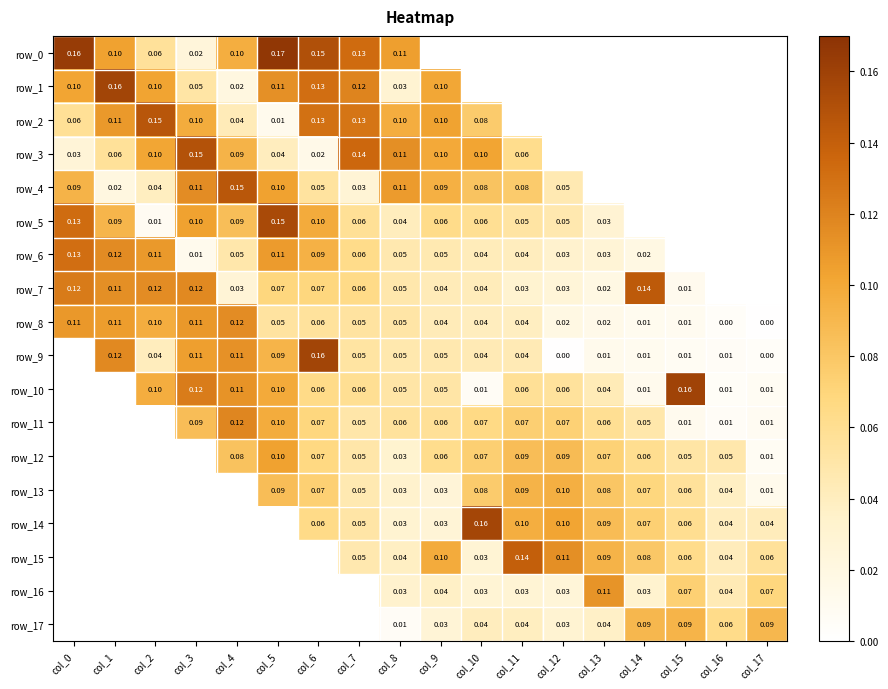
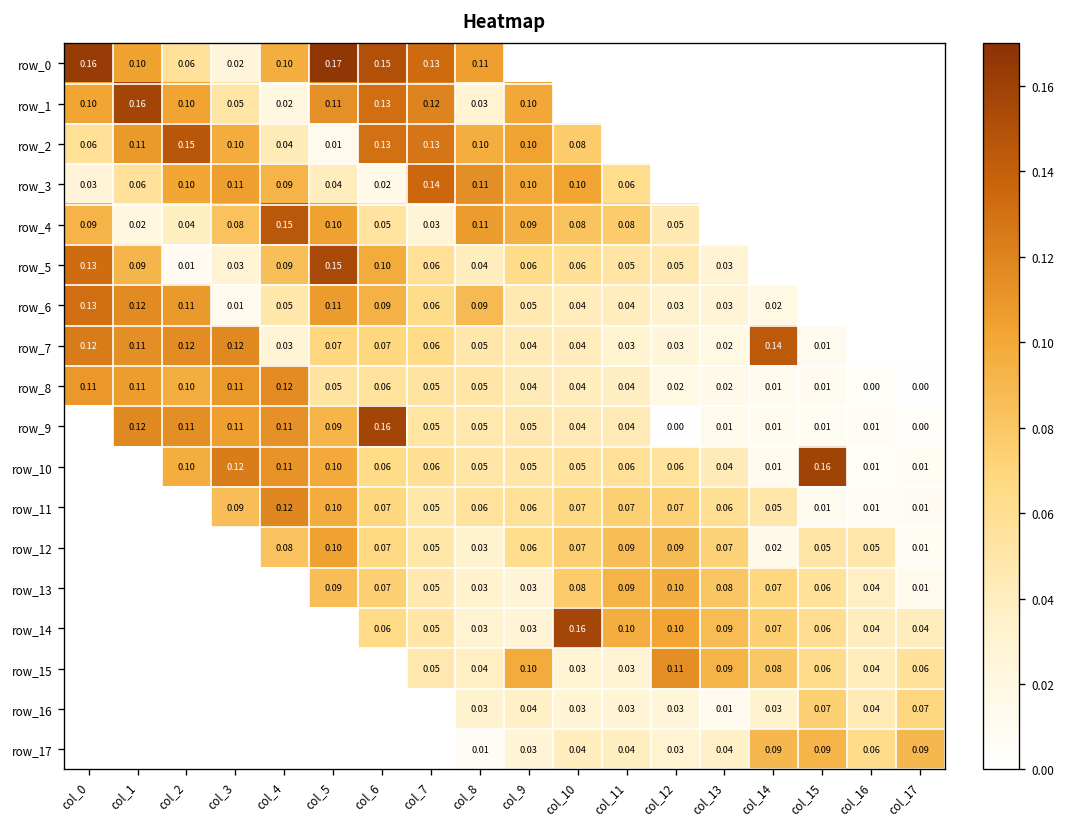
row_3, col_3: 0.15 -> 0.11
row_4, col_3: 0.11 -> 0.08
row_5, col_3: 0.10 -> 0.03
row_6, col_8: 0.05 -> 0.09
row_9, col_2: 0.04 -> 0.11
row_10, col_10: 0.01 -> 0.05
row_12, col_14: 0.06 -> 0.02
row_15, col_11: 0.14 -> 0.03
row_16, col_13: 0.11 -> 0.01
